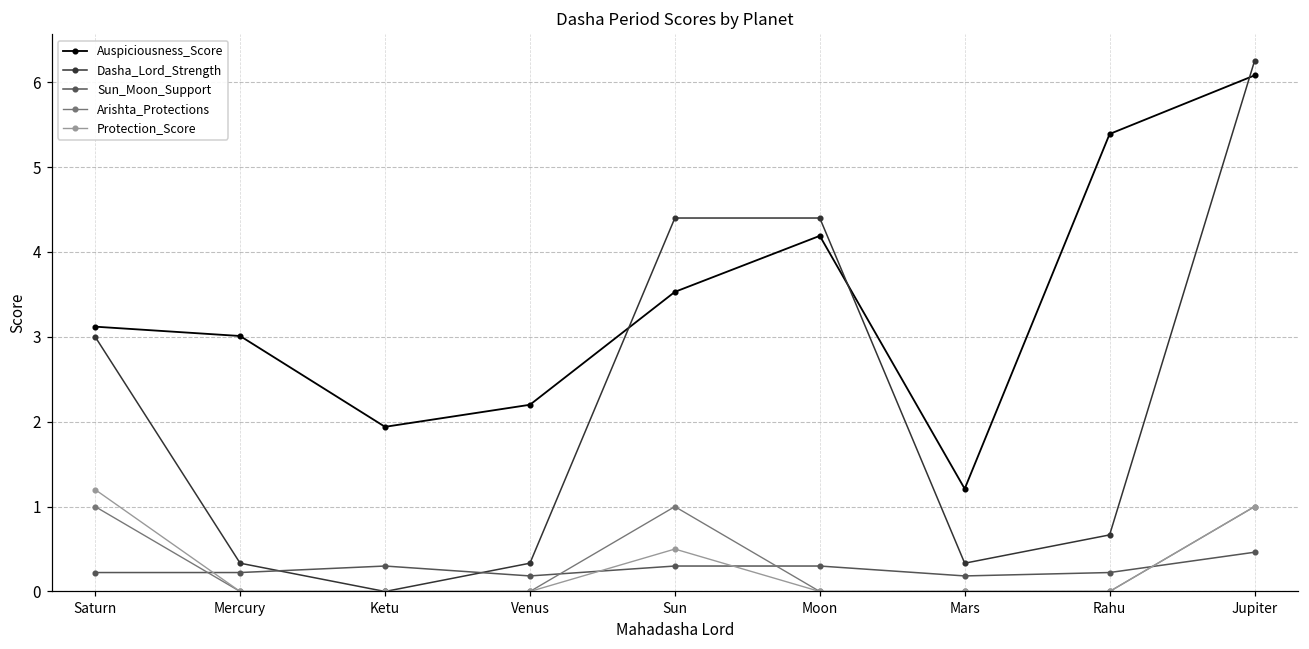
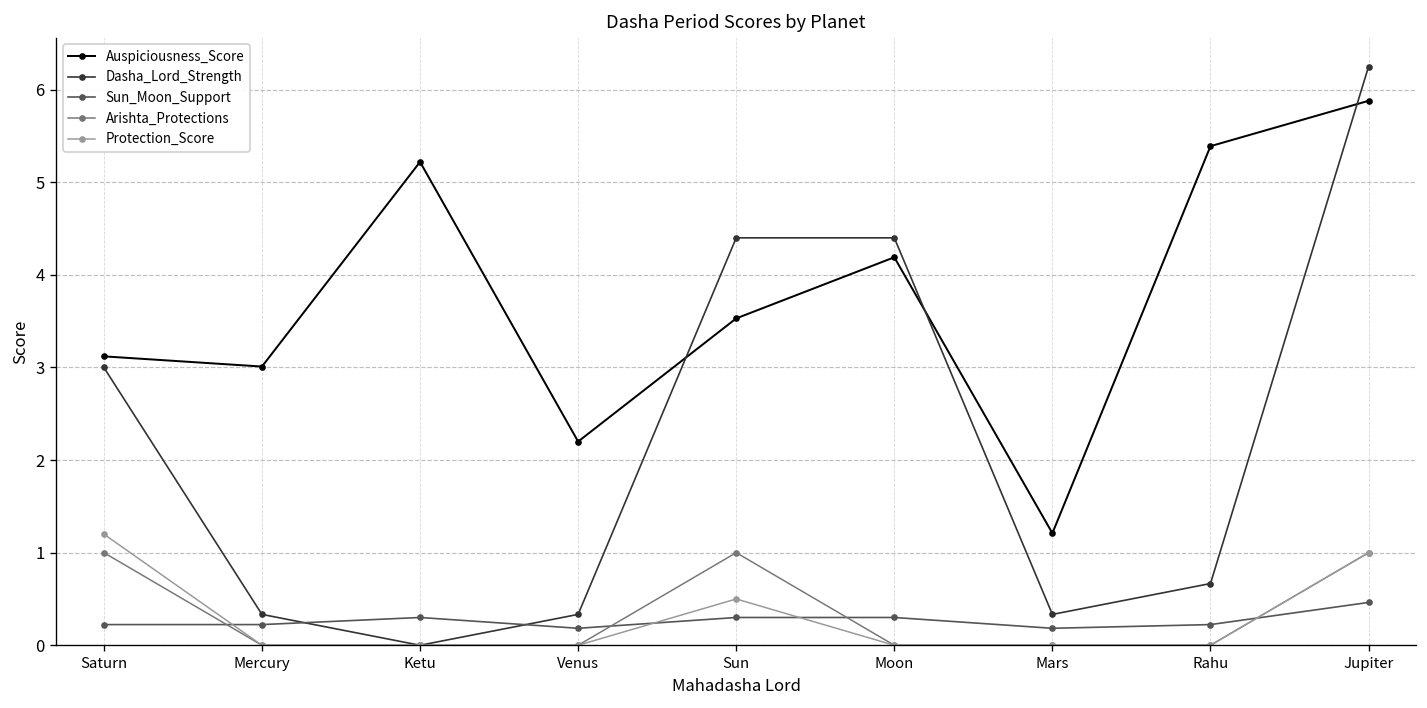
Auspiciousness_Score, Ketu: 1.9 -> 5.2
Auspiciousness_Score, Jupiter: 6.1 -> 5.9
